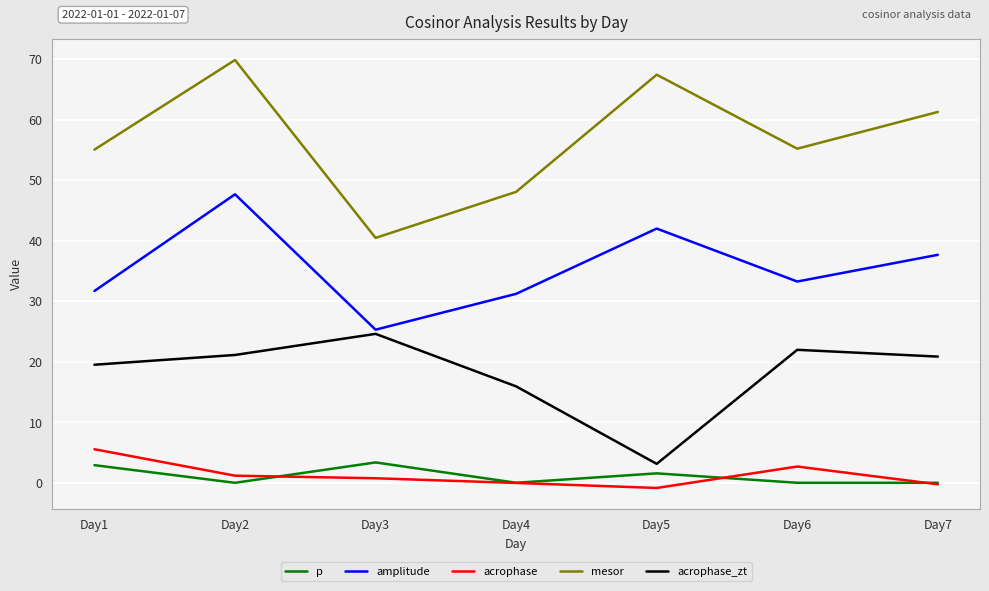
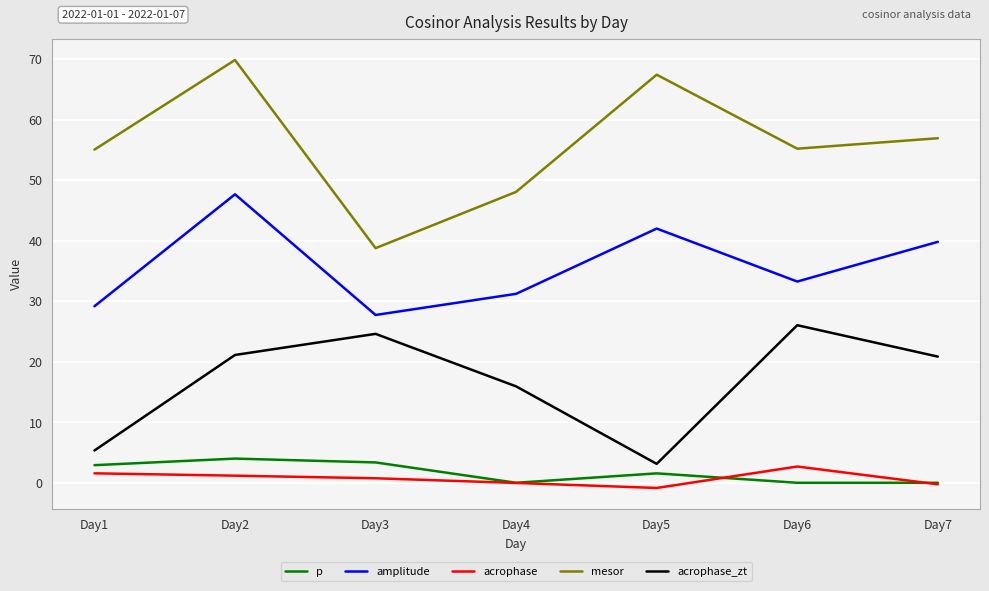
amplitude, Day1: 32 -> 29
acrophase, Day1: 6 -> 2
acrophase_zt, Day1: 20 -> 5
p, Day2: 0 -> 4
amplitude, Day3: 25 -> 28
mesor, Day3: 40 -> 39
acrophase_zt, Day6: 22 -> 26
amplitude, Day7: 38 -> 40
mesor, Day7: 61 -> 57
